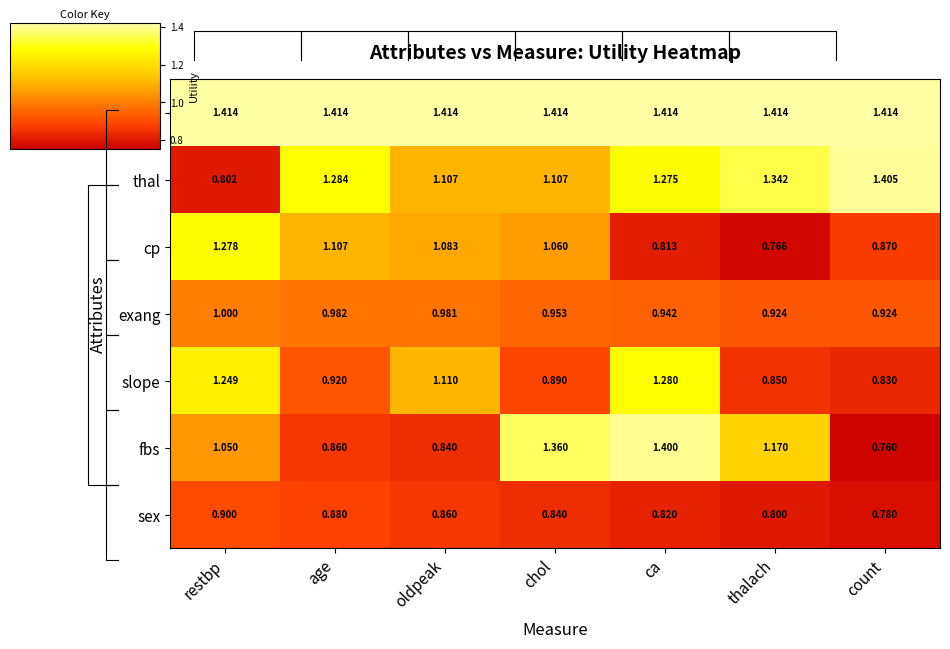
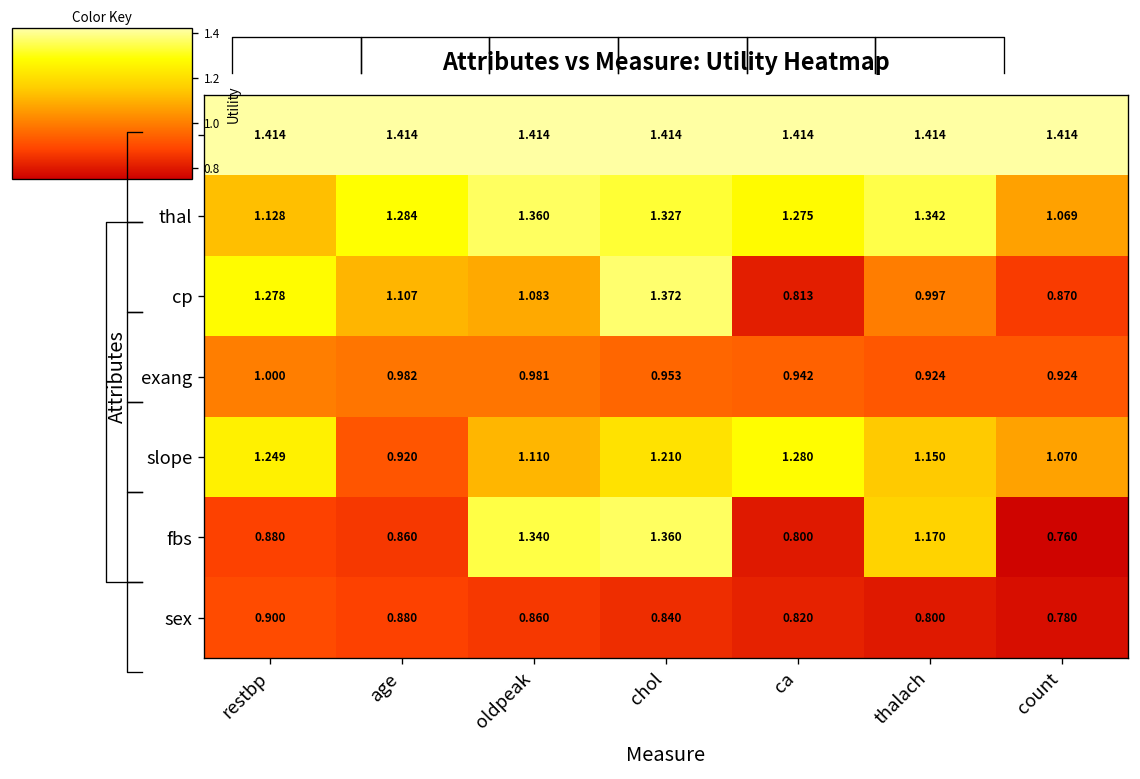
Attributes vs Measure: Utility Heatmap, thal, restbp: 0.802 -> 1.128
Attributes vs Measure: Utility Heatmap, thal, oldpeak: 1.107 -> 1.360
Attributes vs Measure: Utility Heatmap, thal, chol: 1.107 -> 1.327
Attributes vs Measure: Utility Heatmap, thal, count: 1.405 -> 1.069
Attributes vs Measure: Utility Heatmap, cp, chol: 1.060 -> 1.372
Attributes vs Measure: Utility Heatmap, cp, thalach: 0.766 -> 0.997
Attributes vs Measure: Utility Heatmap, slope, chol: 0.890 -> 1.210
Attributes vs Measure: Utility Heatmap, slope, thalach: 0.850 -> 1.150
Attributes vs Measure: Utility Heatmap, slope, count: 0.830 -> 1.070
Attributes vs Measure: Utility Heatmap, fbs, restbp: 1.050 -> 0.880
Attributes vs Measure: Utility Heatmap, fbs, oldpeak: 0.840 -> 1.340
Attributes vs Measure: Utility Heatmap, fbs, ca: 1.400 -> 0.800
